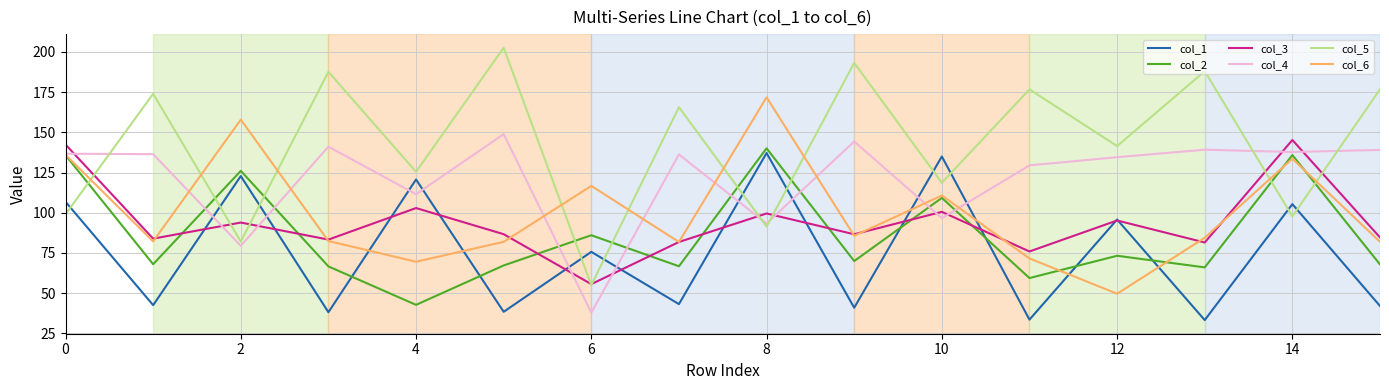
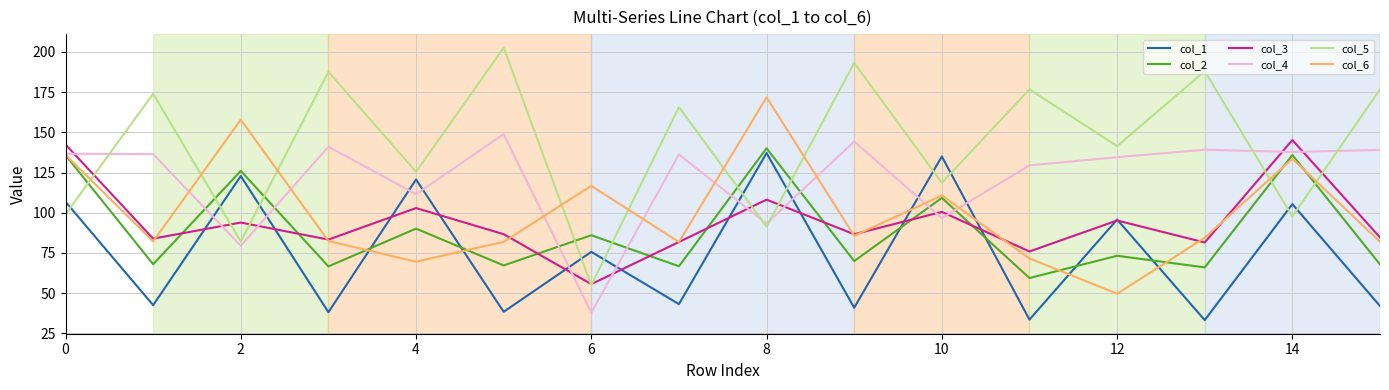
col_2, 4: 43 -> 90
col_3, 8: 100 -> 108
